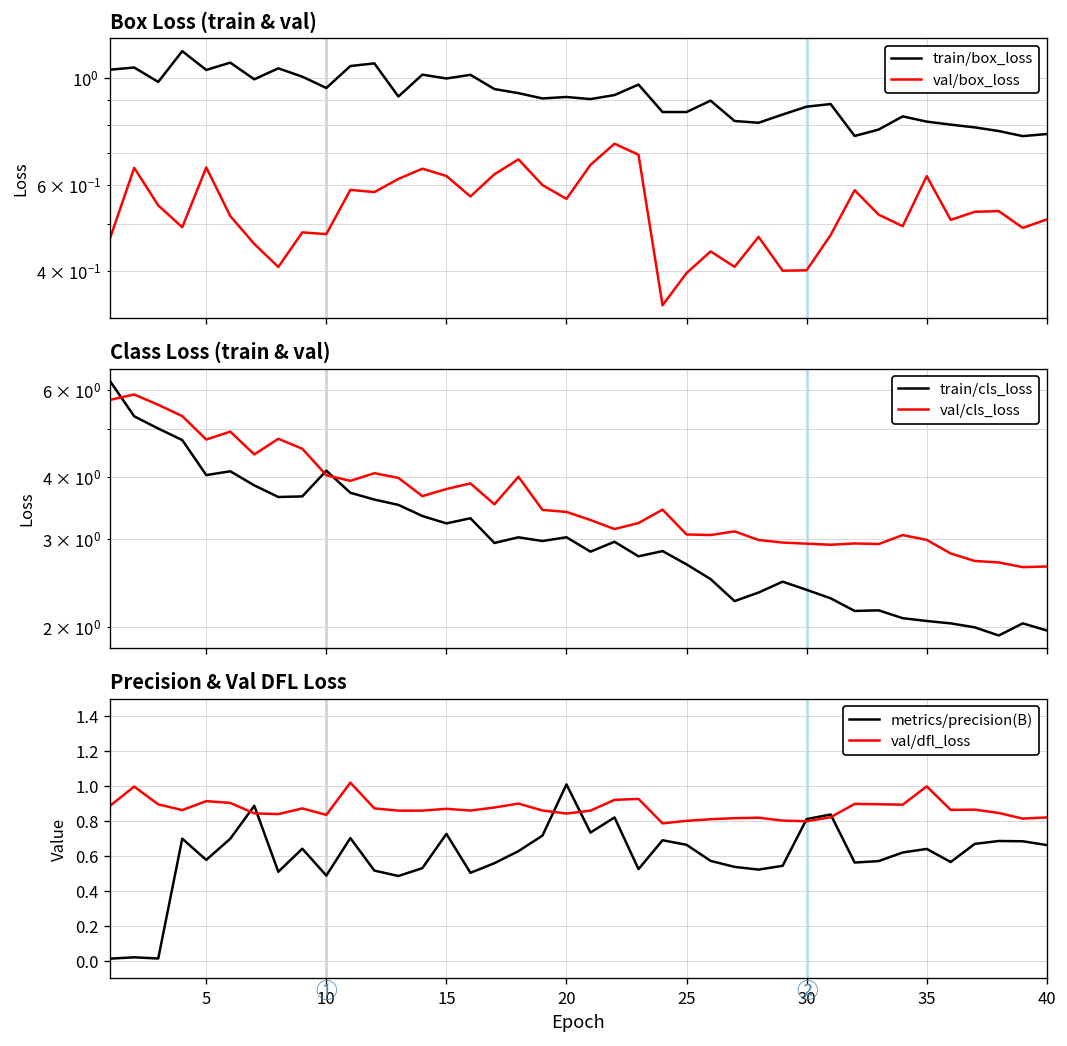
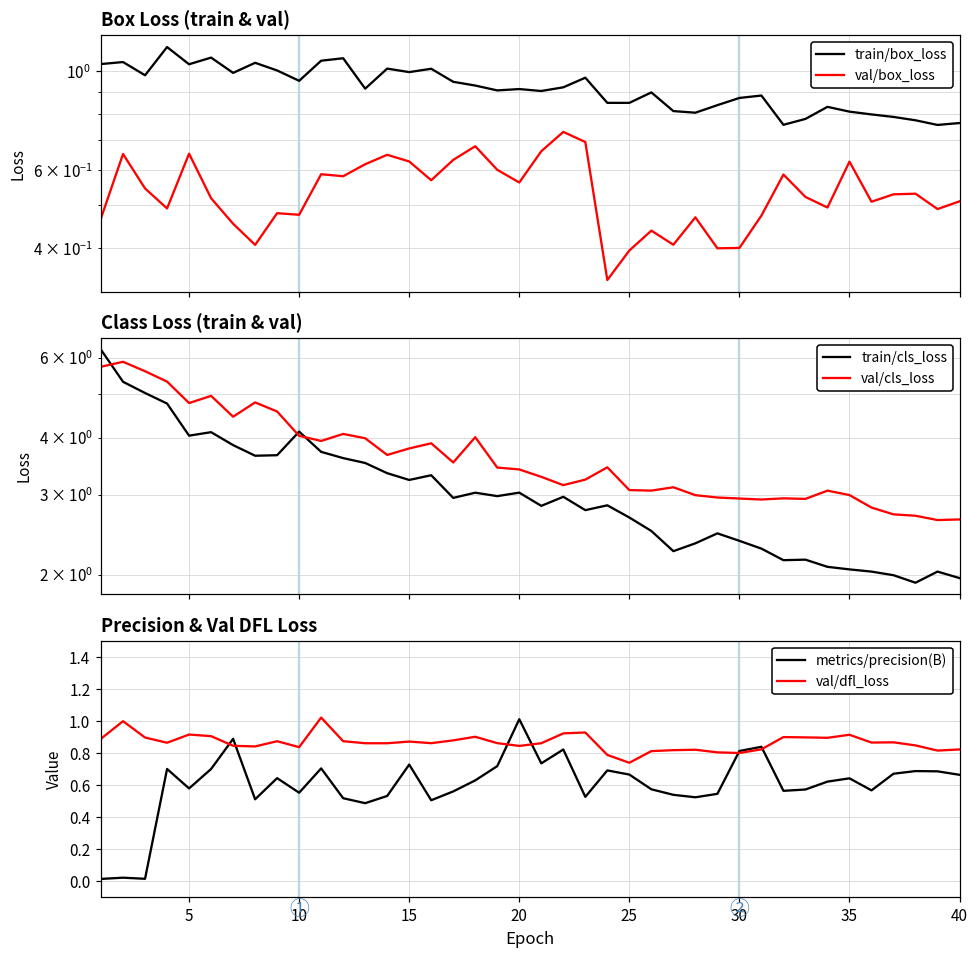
Precision & Val DFL Loss, metrics/precision(B), 10: 0.49 -> 0.55
Precision & Val DFL Loss, val/dfl_loss, 25: 0.80 -> 0.74
Precision & Val DFL Loss, val/dfl_loss, 35: 1.00 -> 0.91
